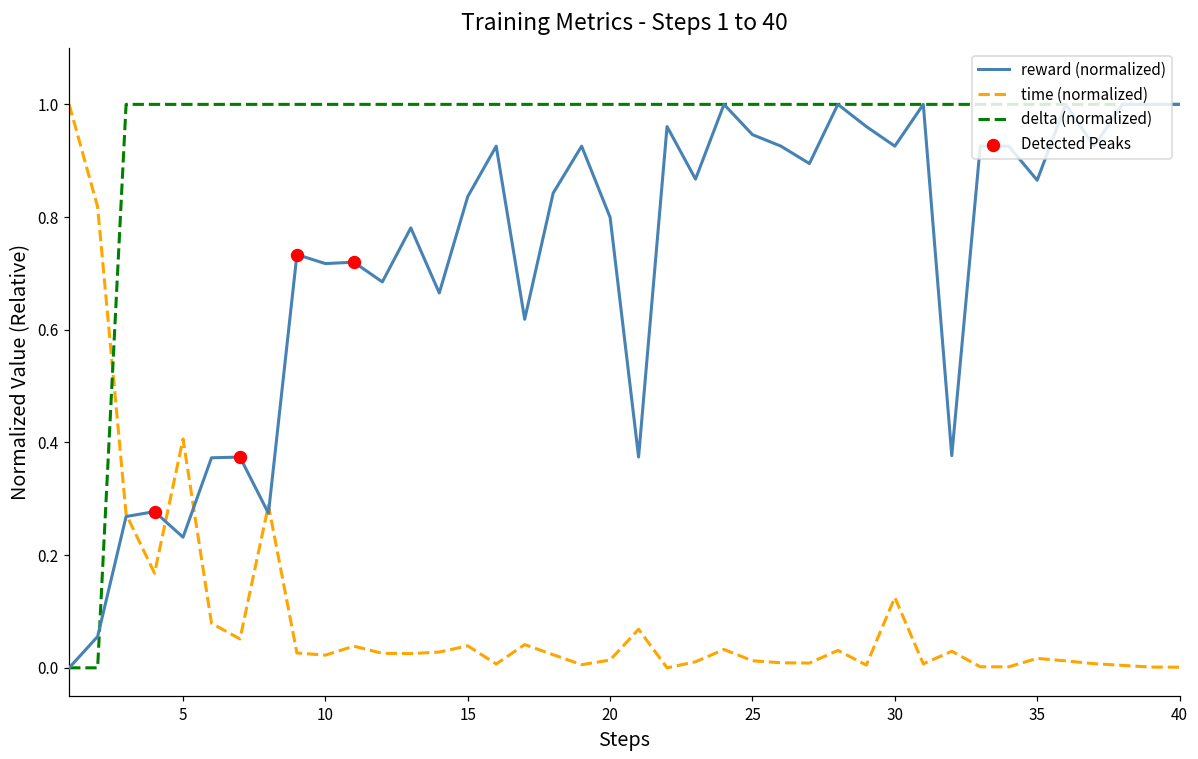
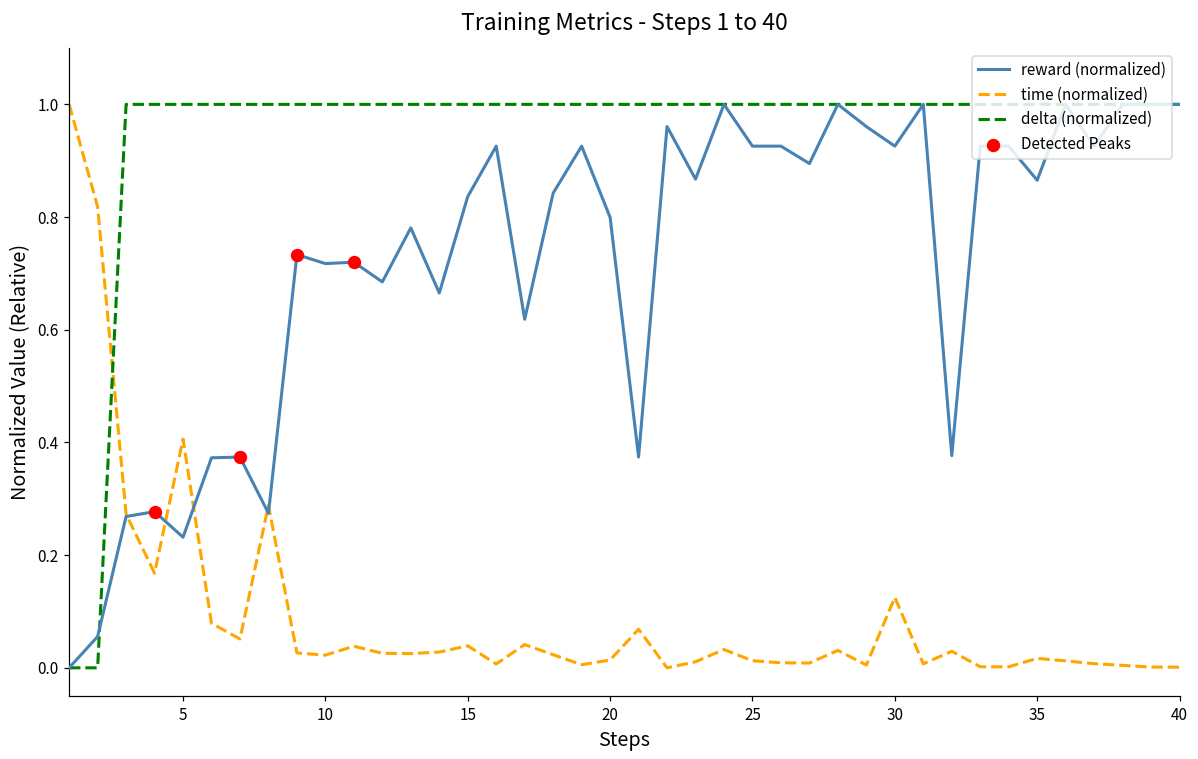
reward (normalized), 25: 0.95 -> 0.93
